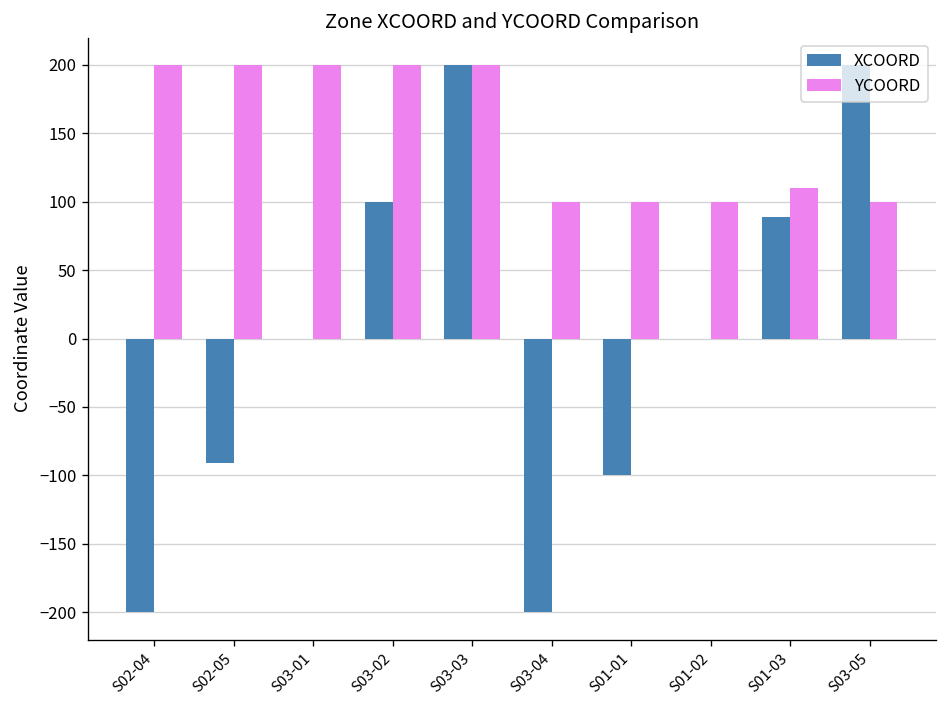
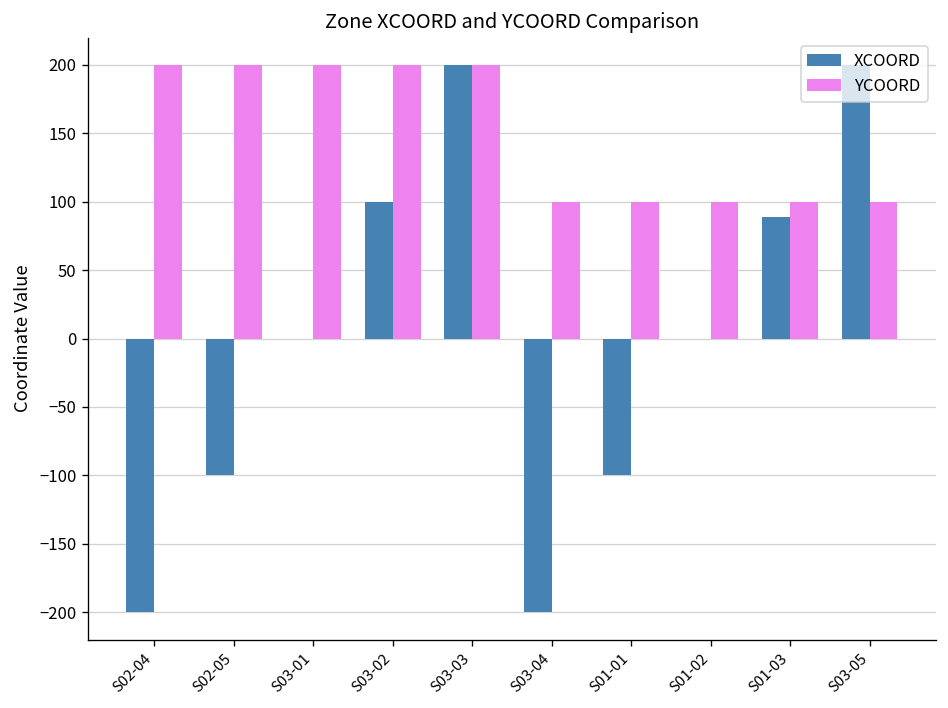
XCOORD, S02-05: -91 -> -100
YCOORD, S01-03: 110 -> 100
